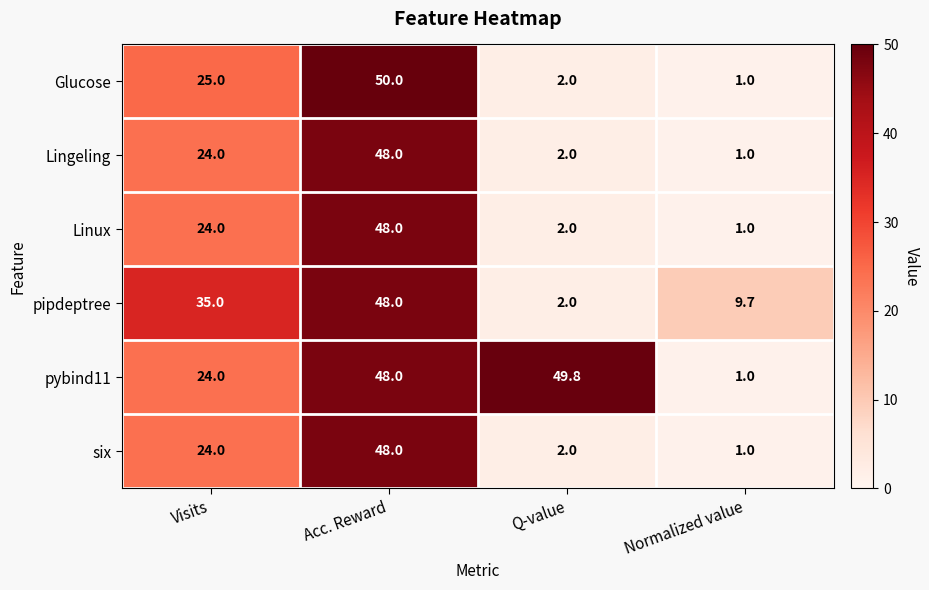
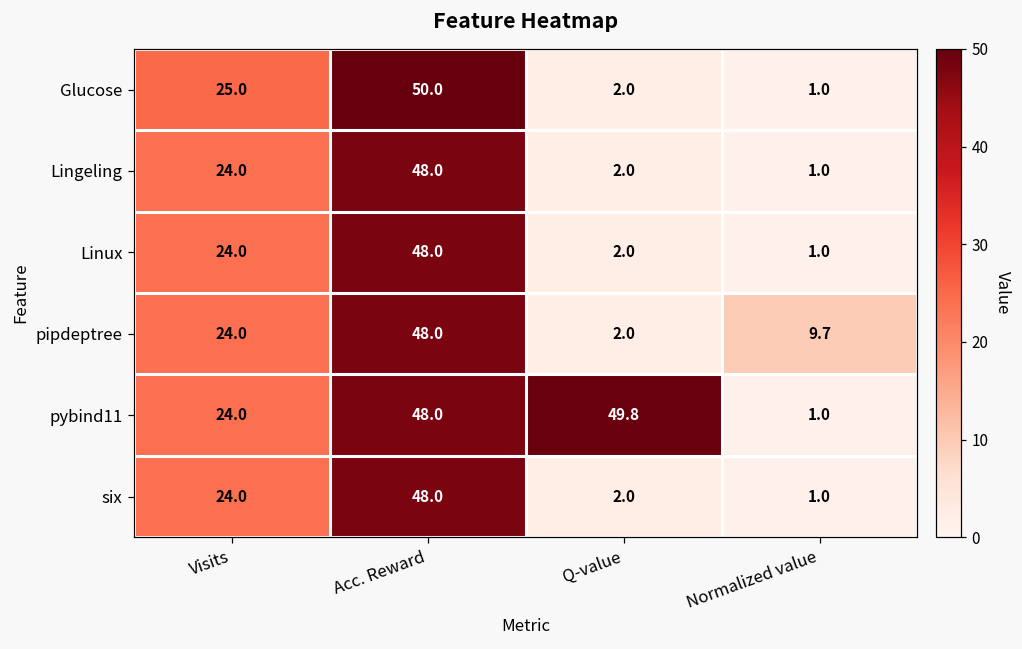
pipdeptree, Visits: 35.0 -> 24.0
